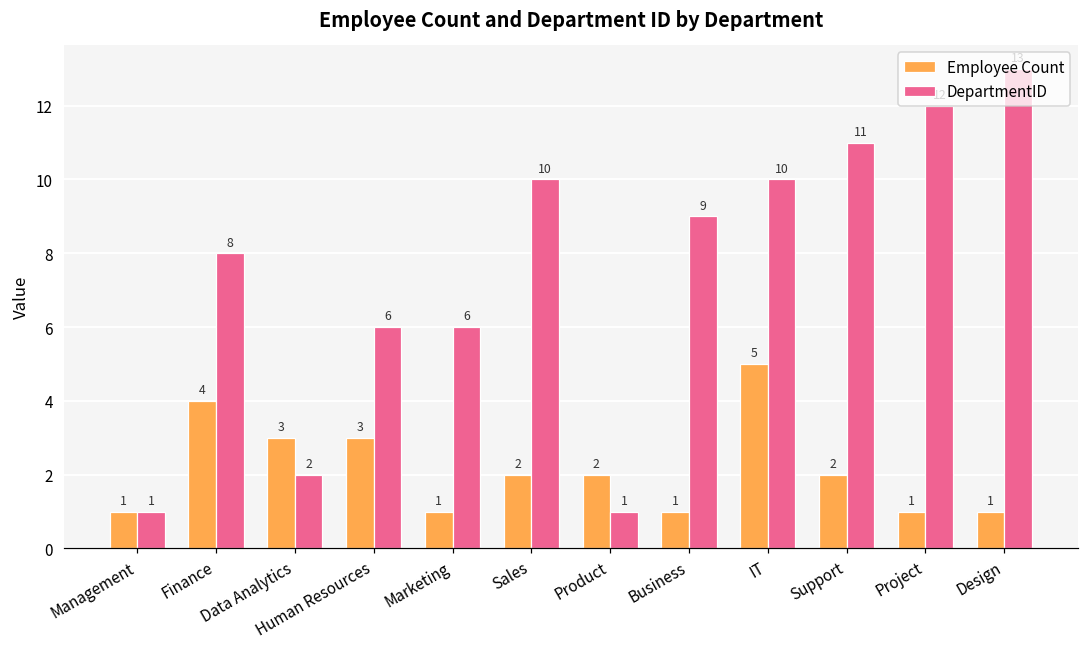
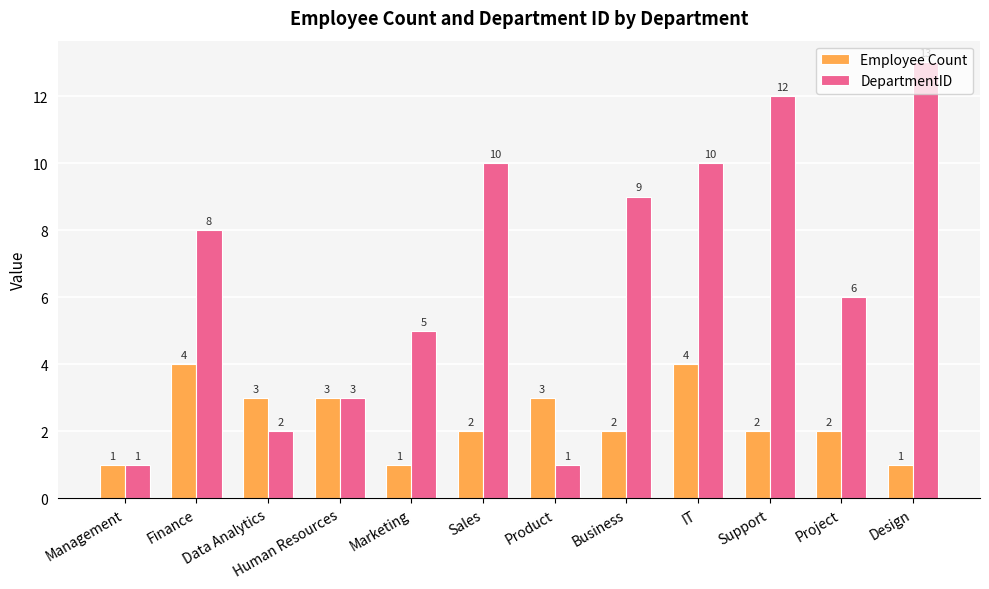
DepartmentID, Human Resources: 6 -> 3
DepartmentID, Marketing: 6 -> 5
Employee Count, Product: 2 -> 3
Employee Count, Business: 1 -> 2
Employee Count, IT: 5 -> 4
DepartmentID, Support: 11 -> 12
Employee Count, Project: 1 -> 2
DepartmentID, Project: 12 -> 6
